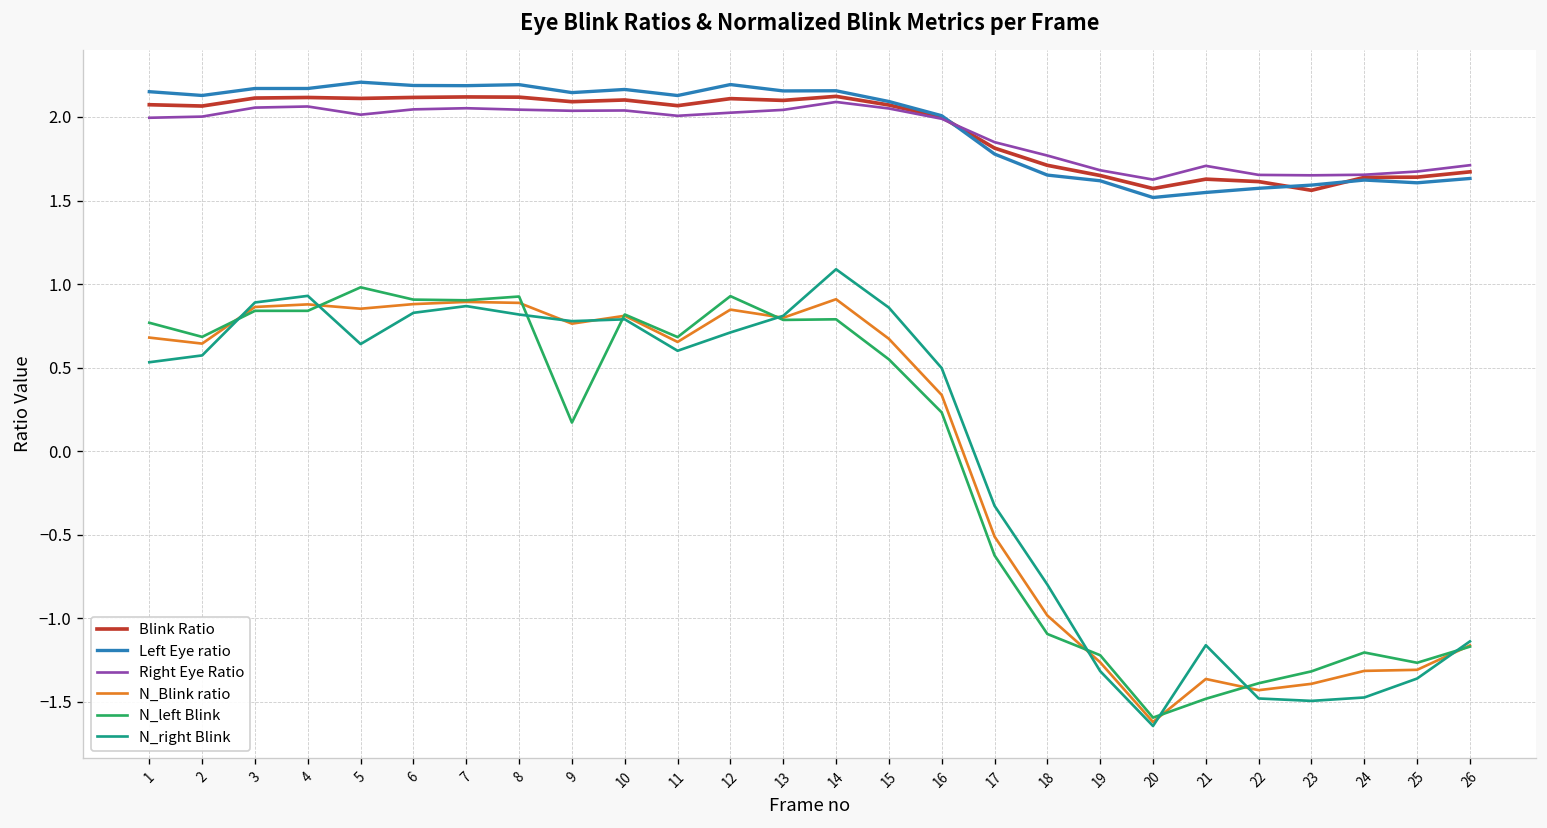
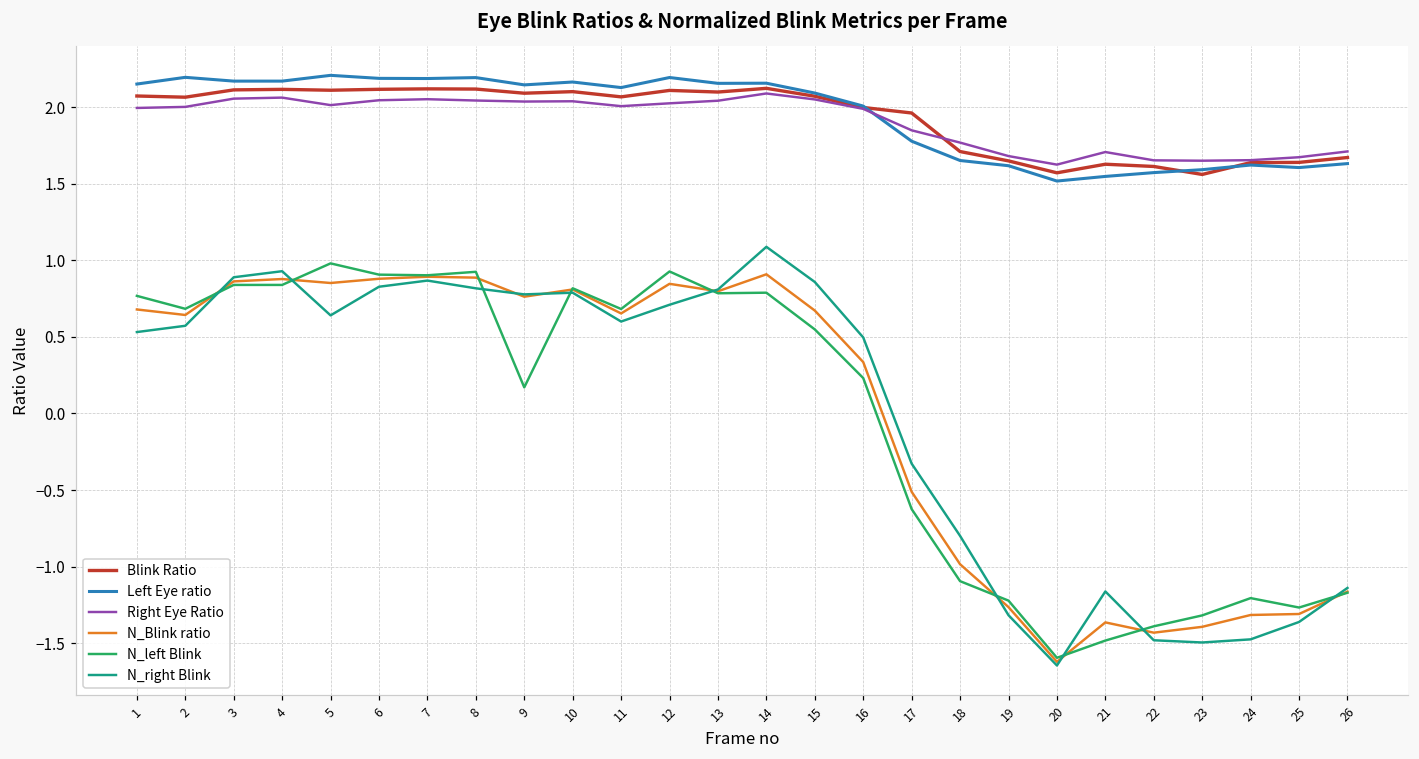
Left Eye ratio, 2: 2.13 -> 2.20
Blink Ratio, 17: 1.81 -> 1.96
